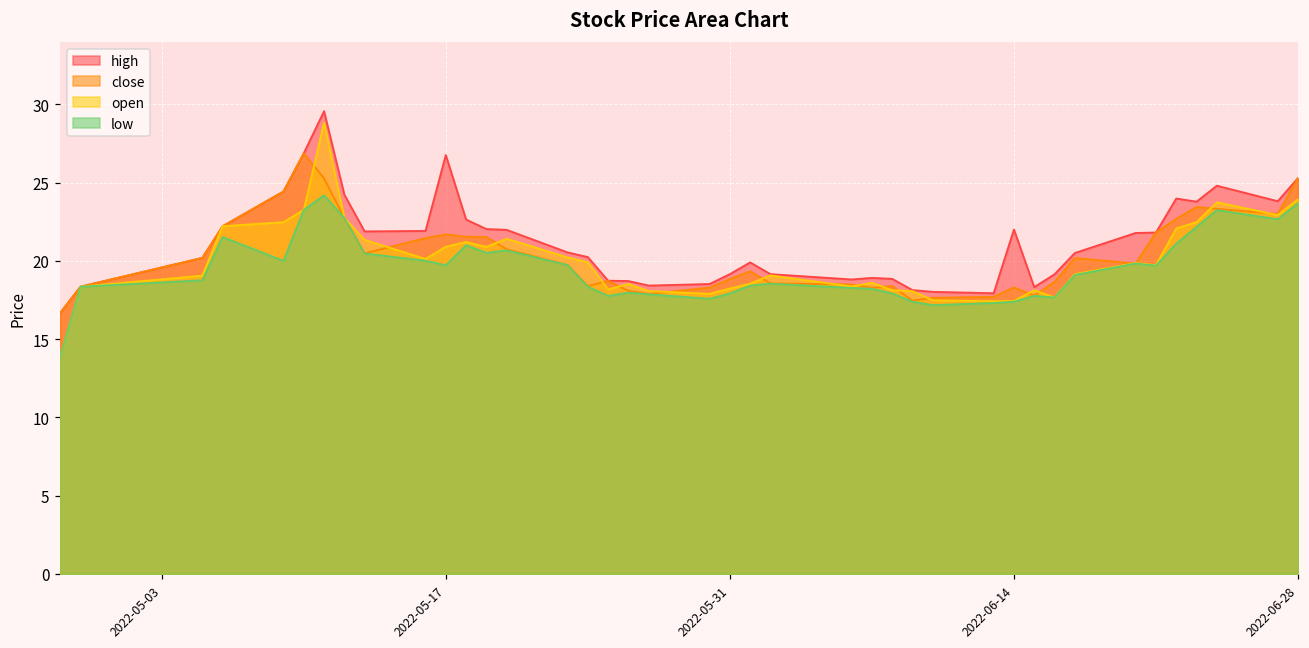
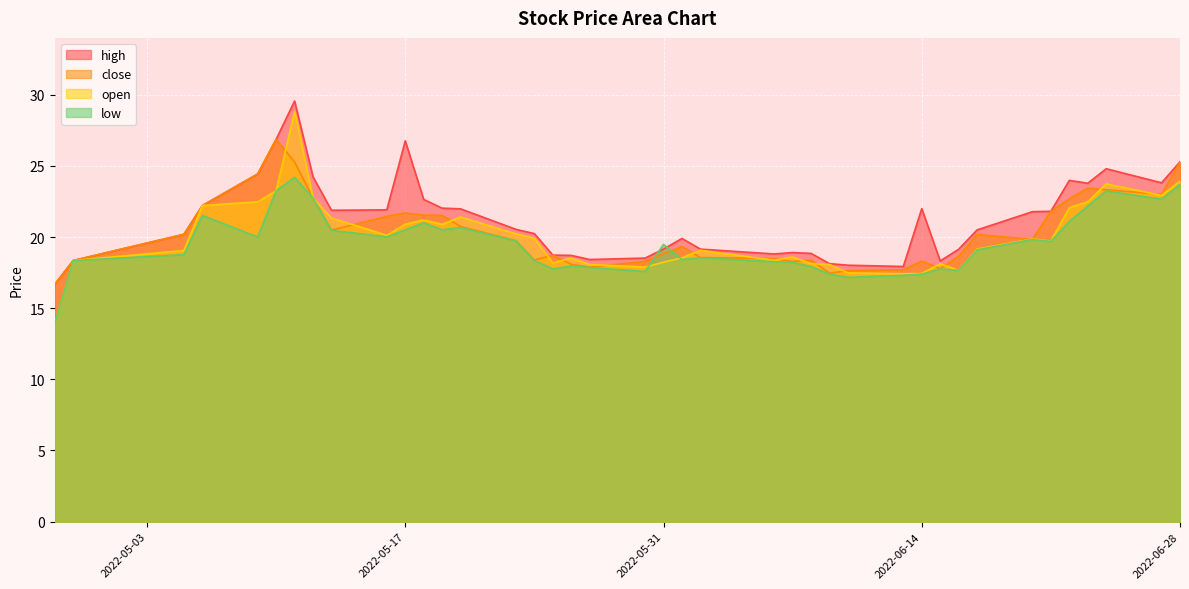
low, 2022-05-17: 19.7 -> 20.5
low, 2022-05-31: 17.9 -> 19.5
